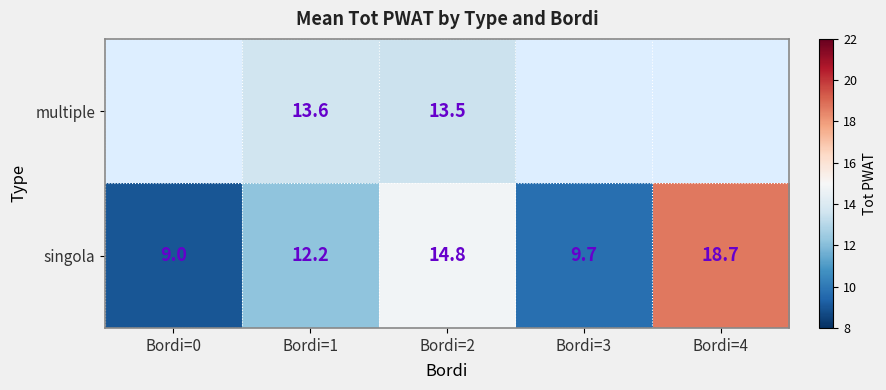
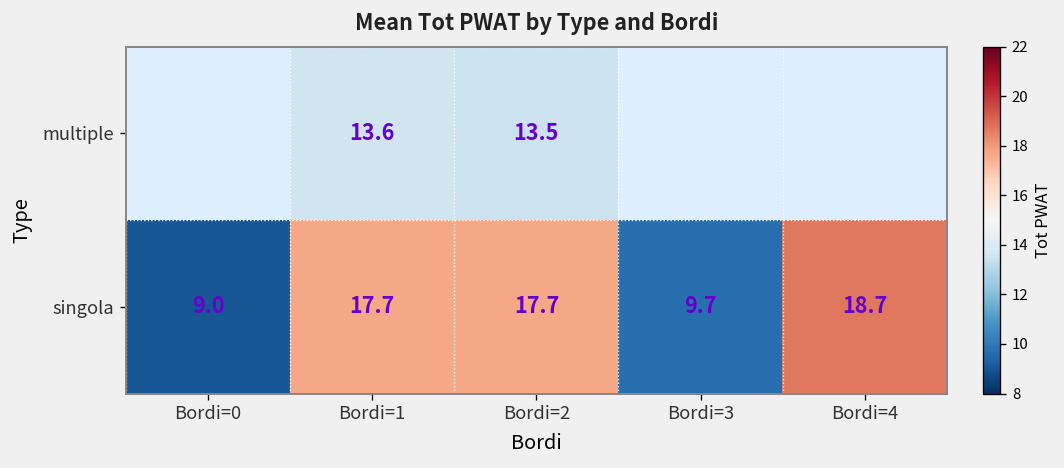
singola, Bordi=1: 12.2 -> 17.7
singola, Bordi=2: 14.8 -> 17.7
